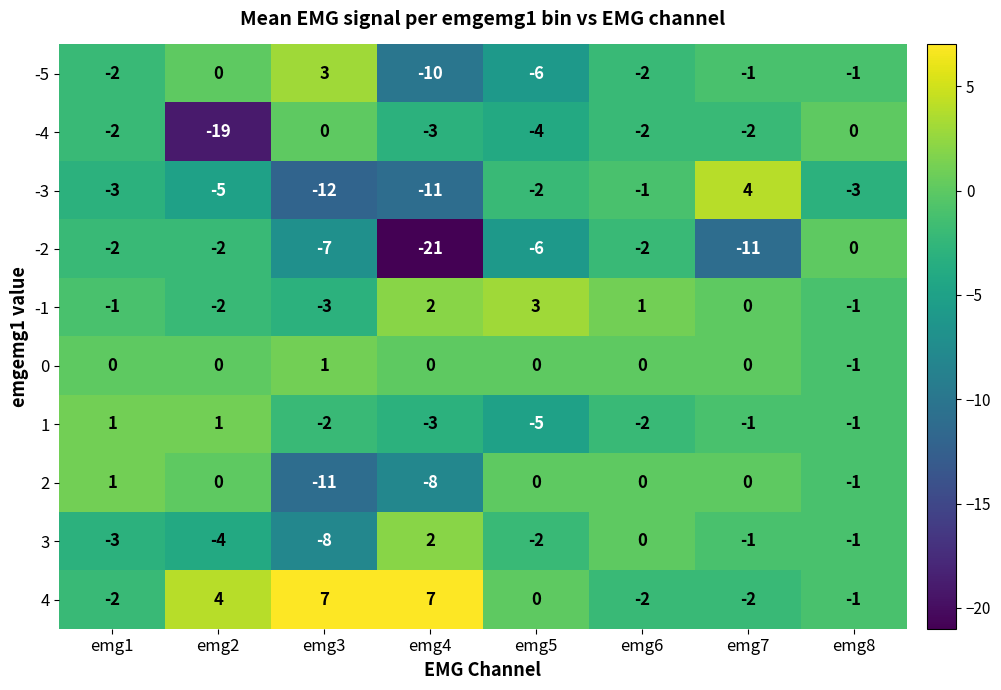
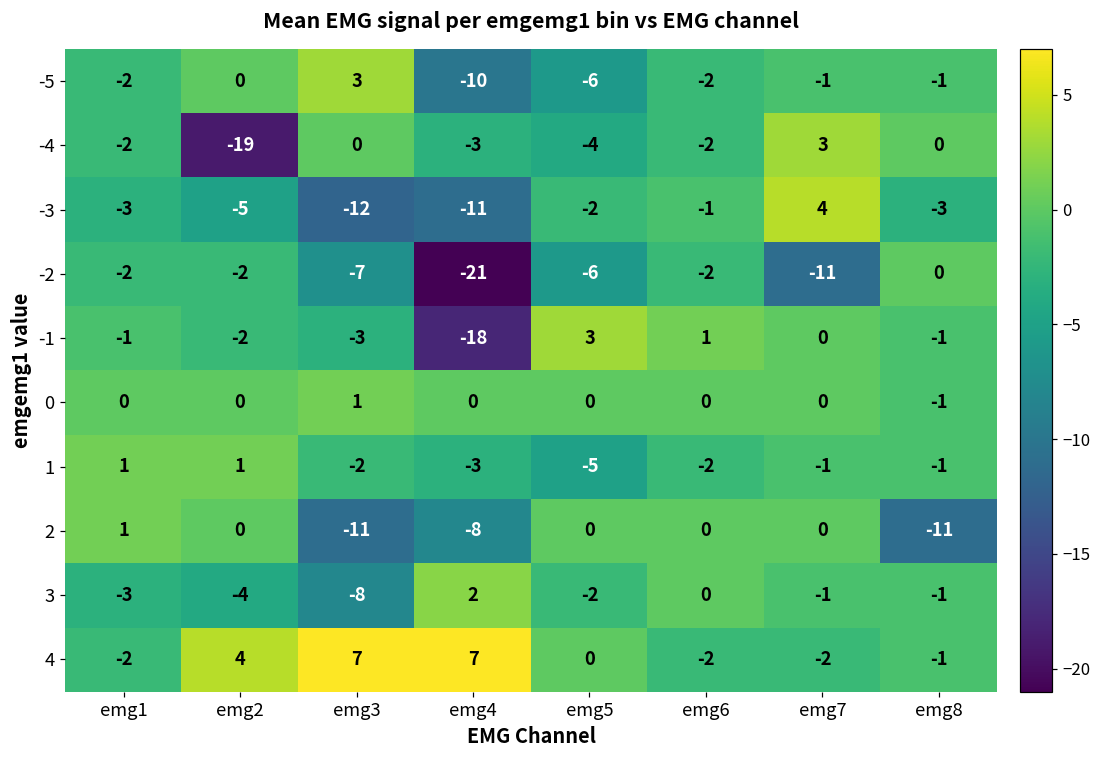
-4, emg7: -2 -> 3
-1, emg4: 2 -> -18
2, emg8: -1 -> -11
